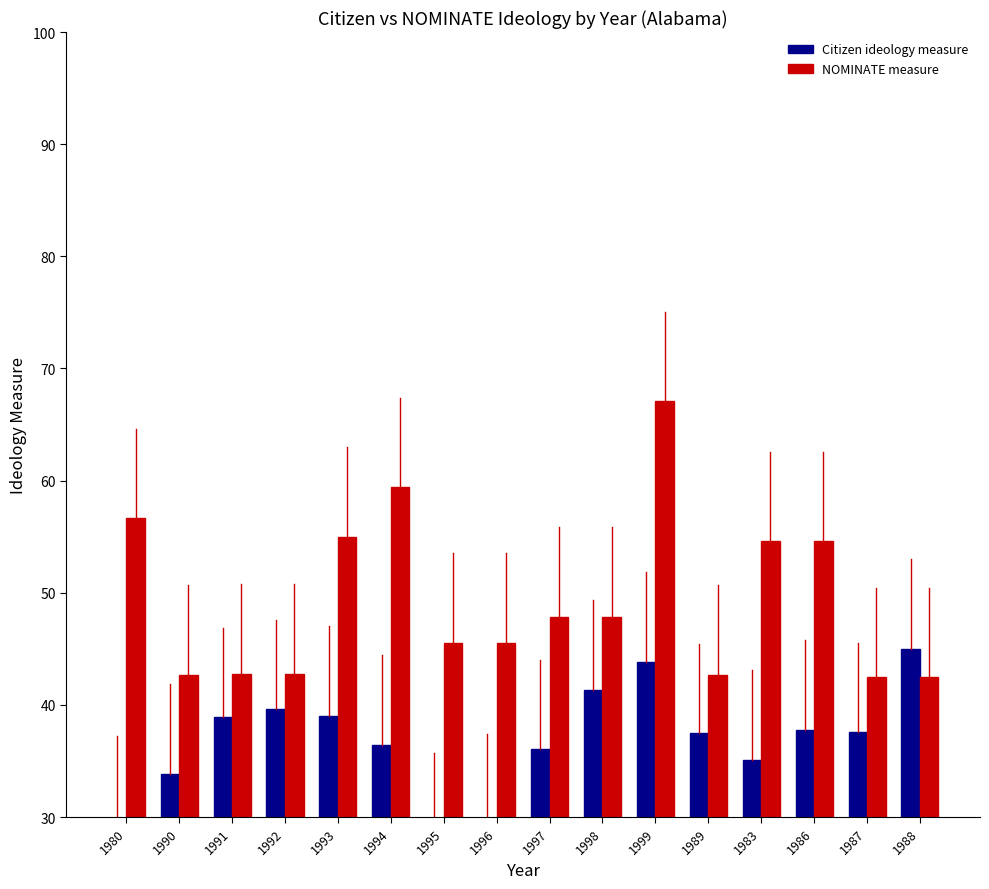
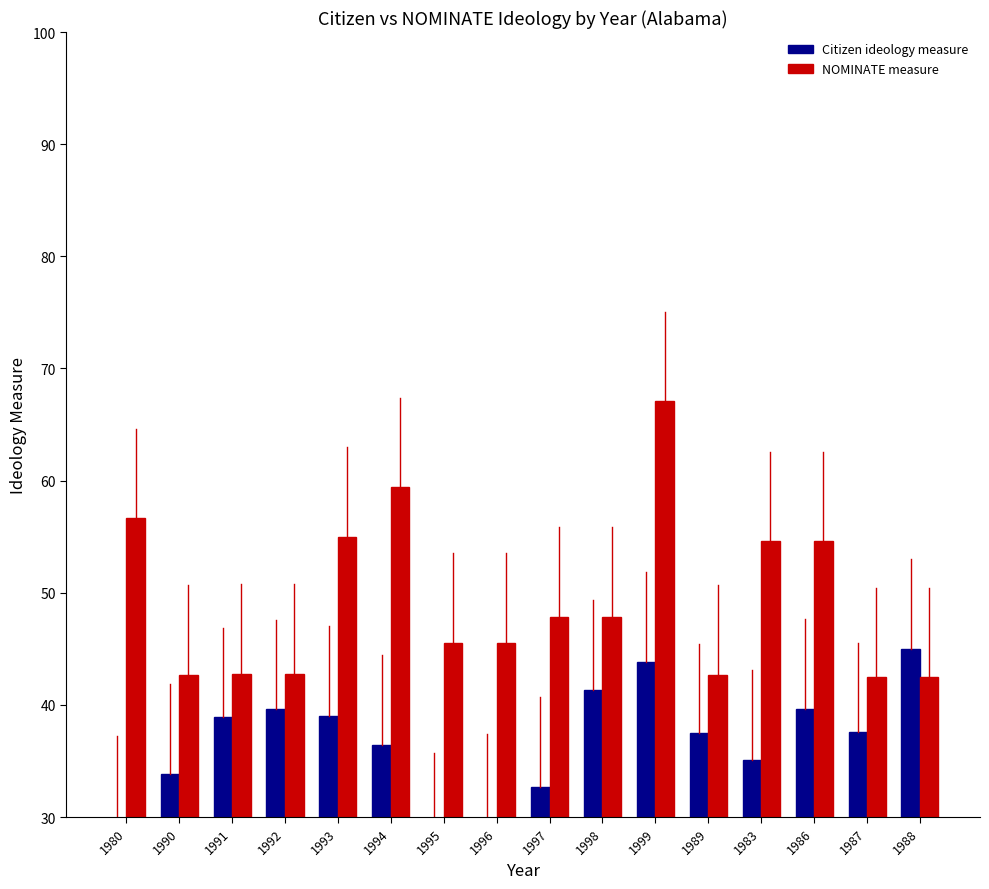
Citizen ideology measure, 1997: 36.0 -> 32.7
Citizen ideology measure, 1986: 37.8 -> 39.7
